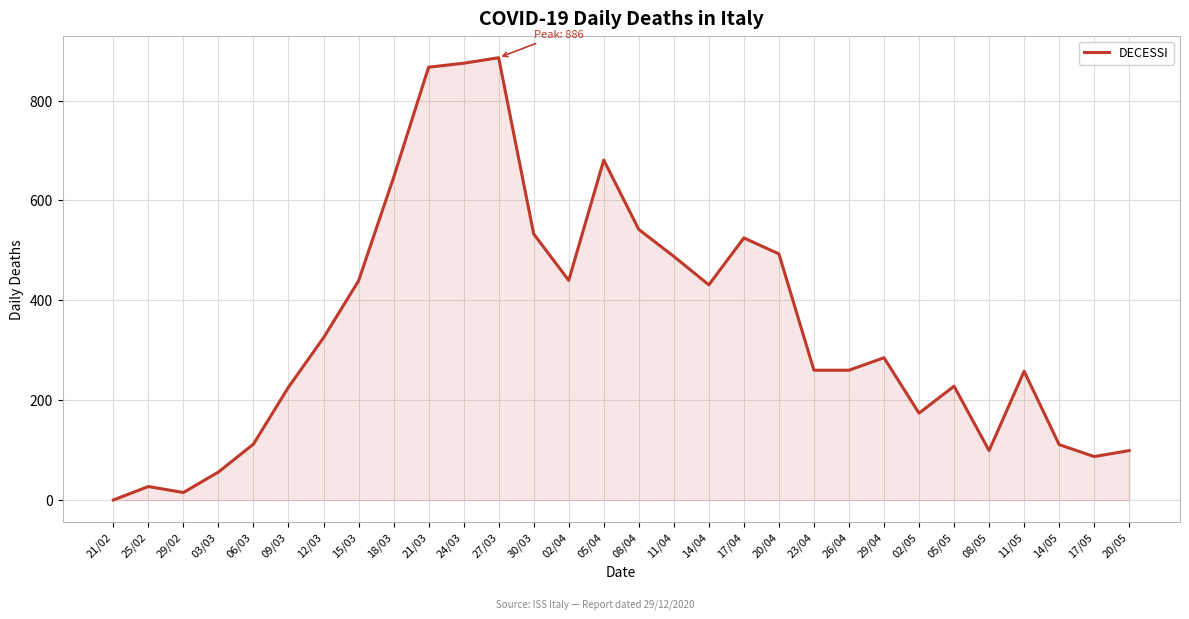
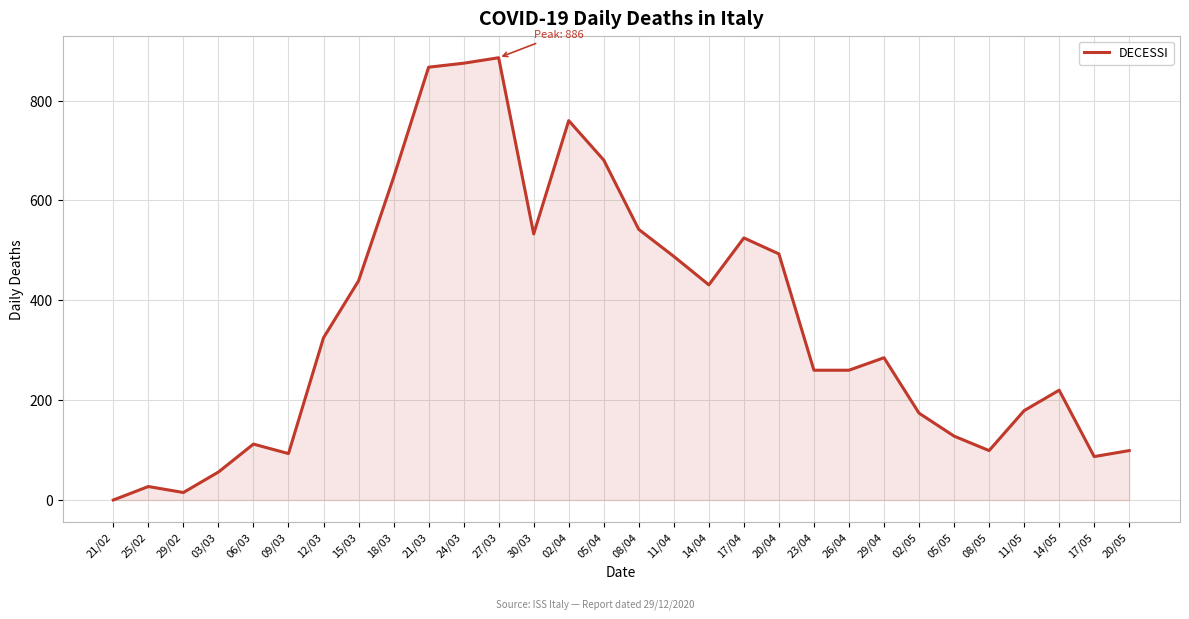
09/03: 230 -> 90
02/04: 440 -> 760
05/05: 230 -> 130
11/05: 260 -> 180
14/05: 110 -> 220
